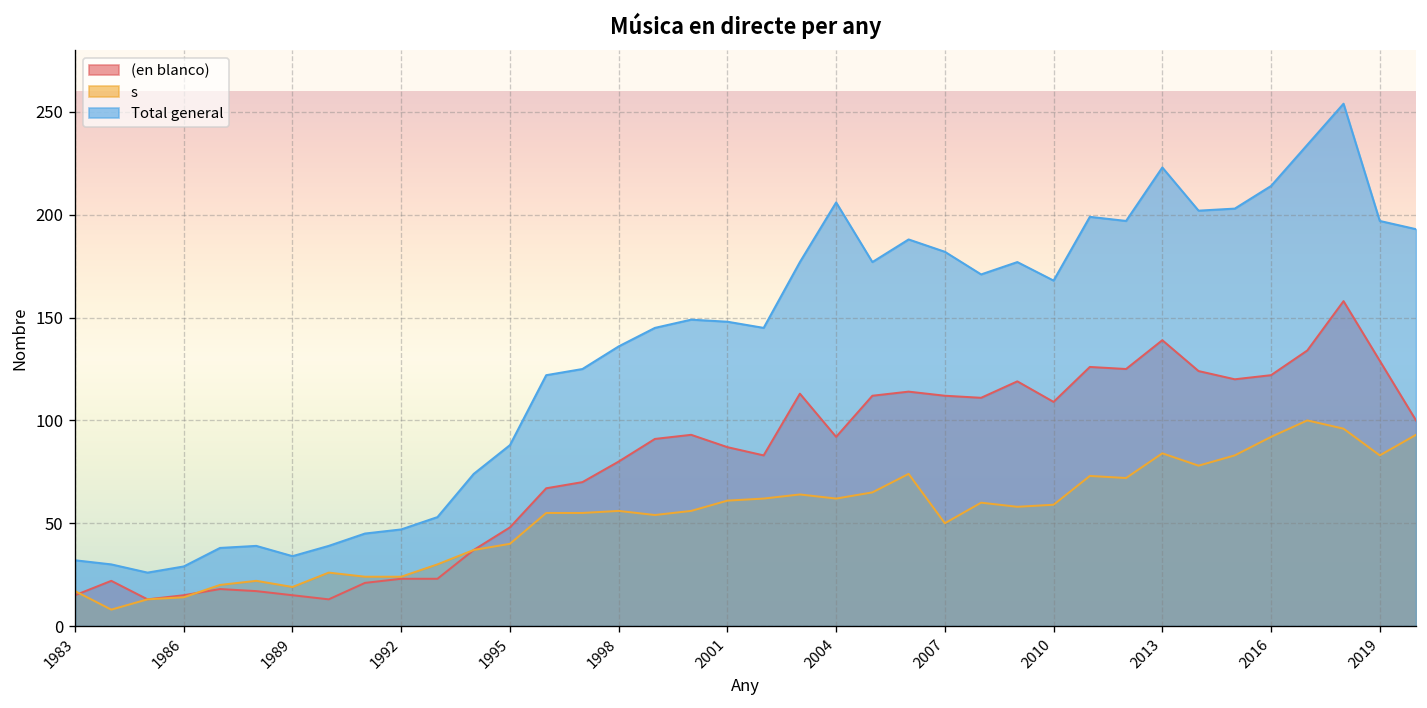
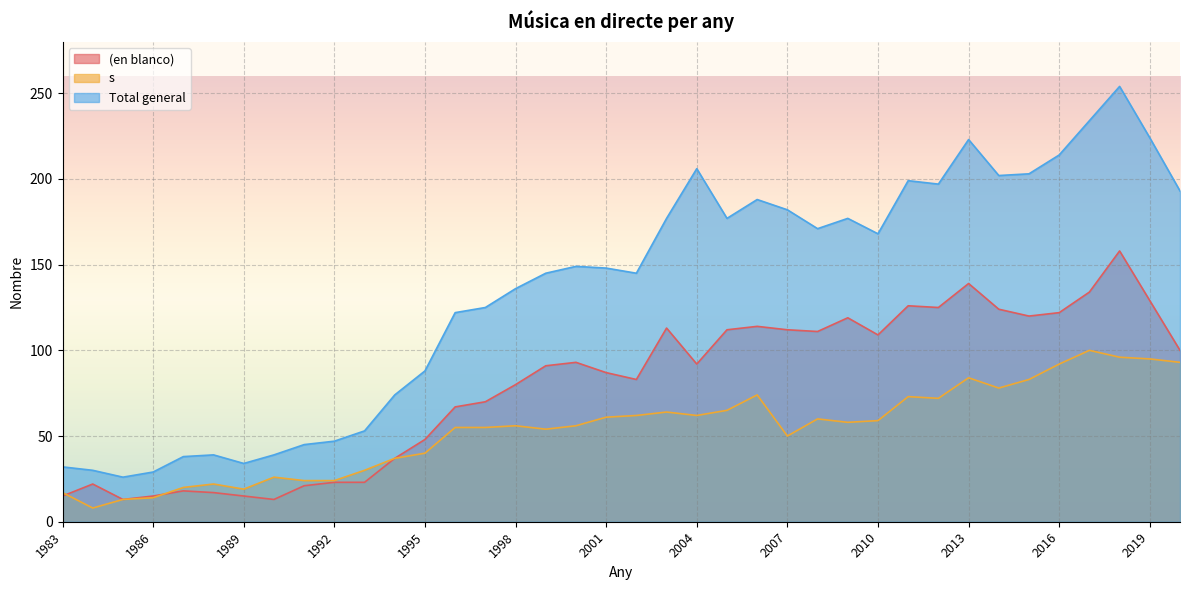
s, 2019: 83 -> 95
Total general, 2019: 197 -> 224
